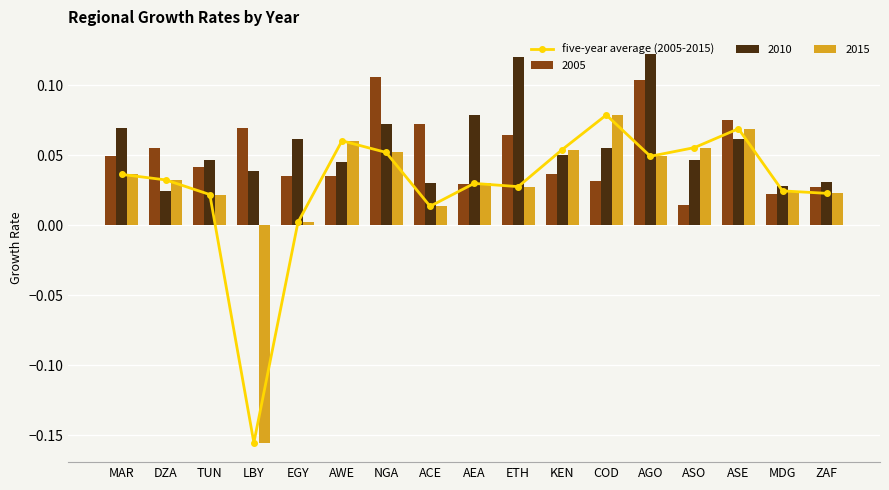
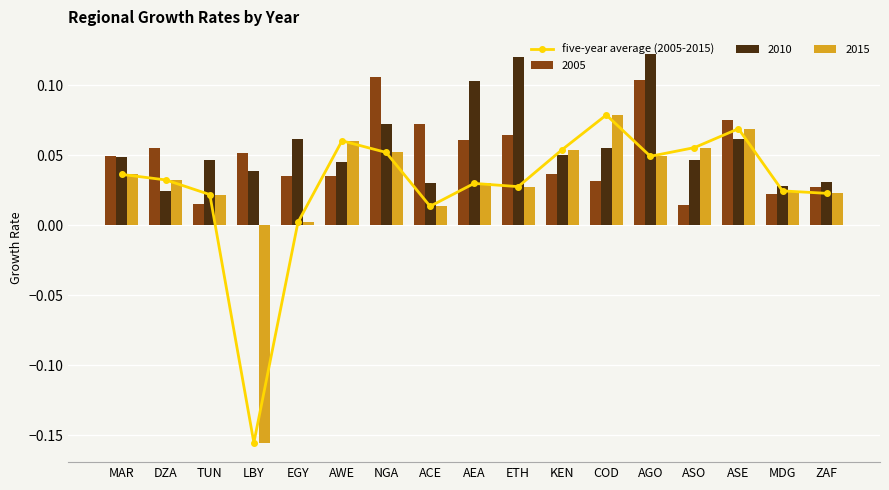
2010, MAR: 0.070 -> 0.049
2005, TUN: 0.041 -> 0.015
2005, LBY: 0.069 -> 0.051
2005, AEA: 0.029 -> 0.061
2010, AEA: 0.079 -> 0.103
